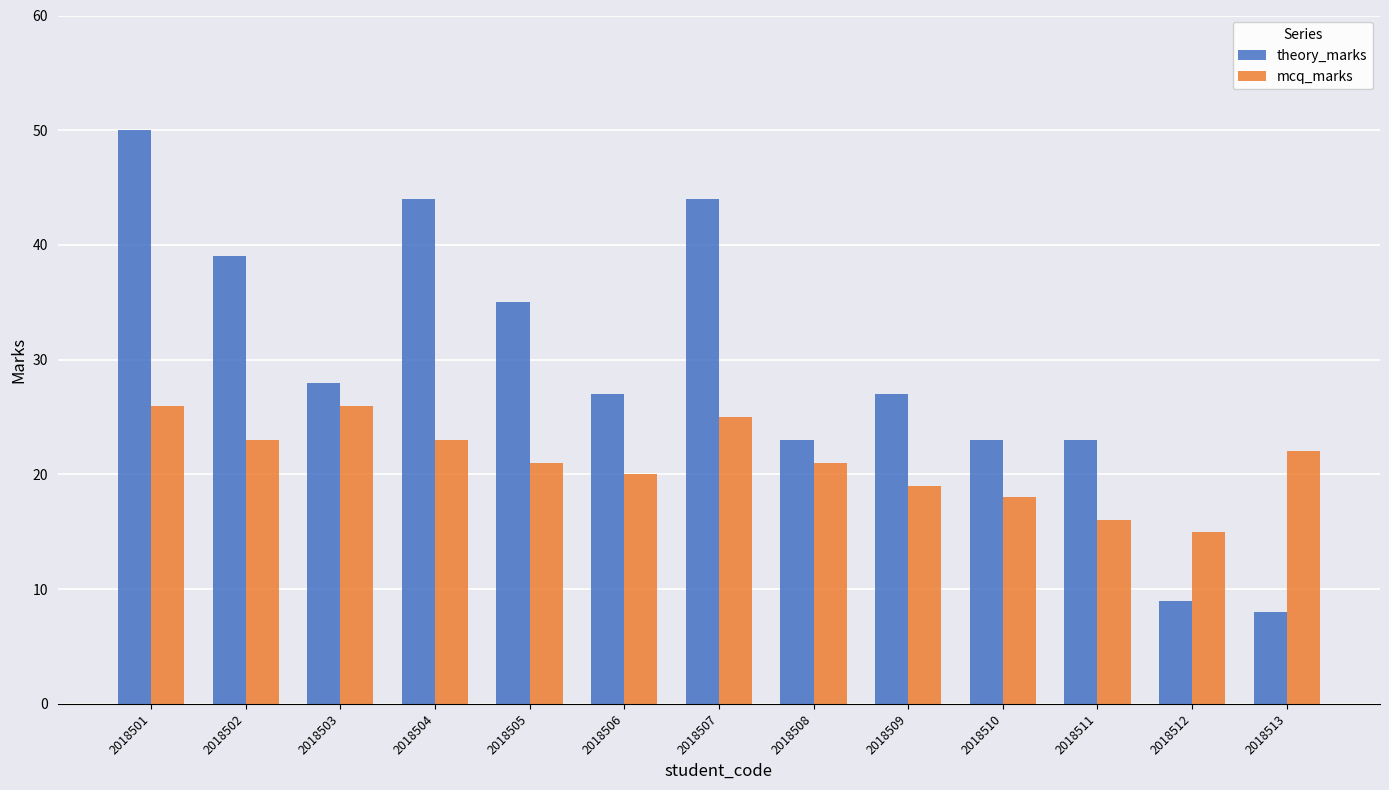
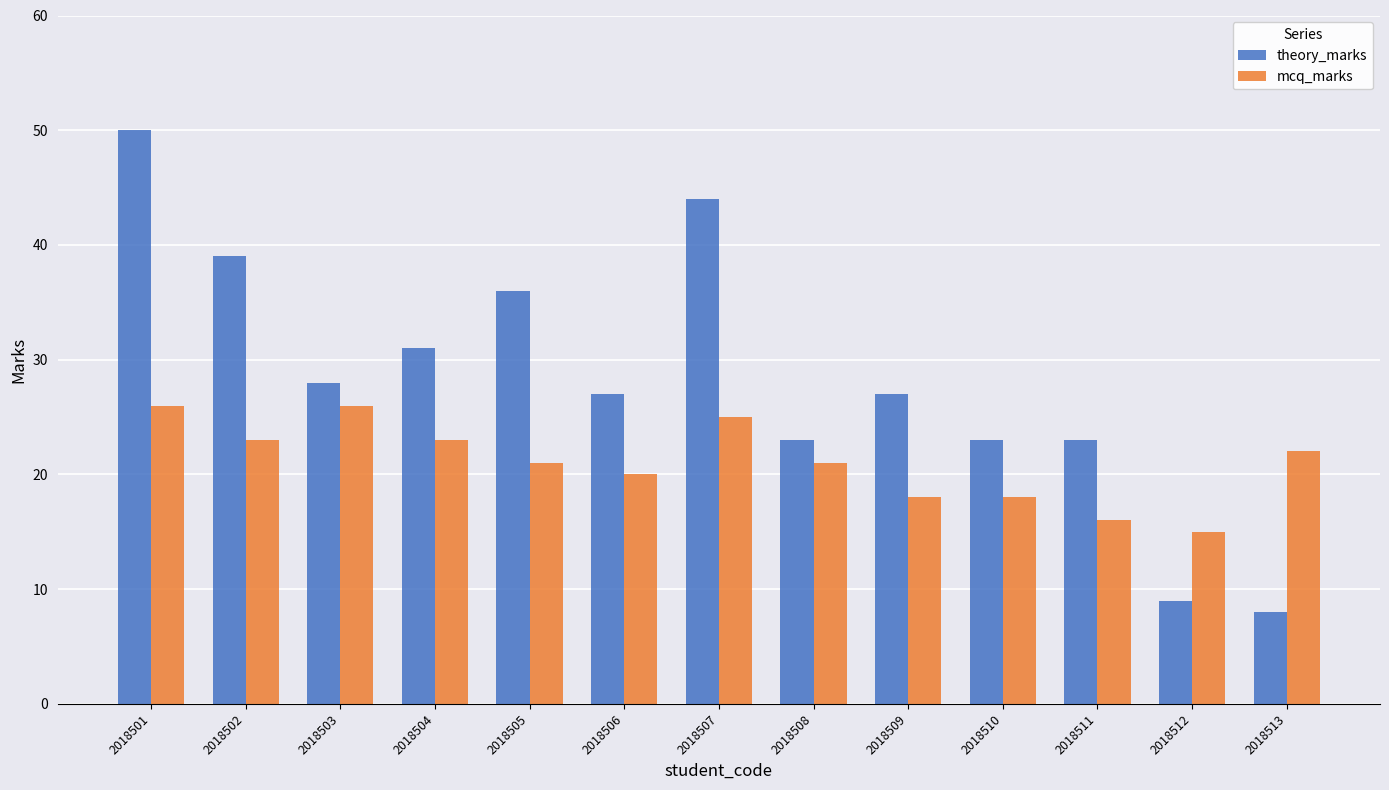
theory_marks, 2018504: 44 -> 31
theory_marks, 2018505: 35 -> 36
mcq_marks, 2018509: 19 -> 18
